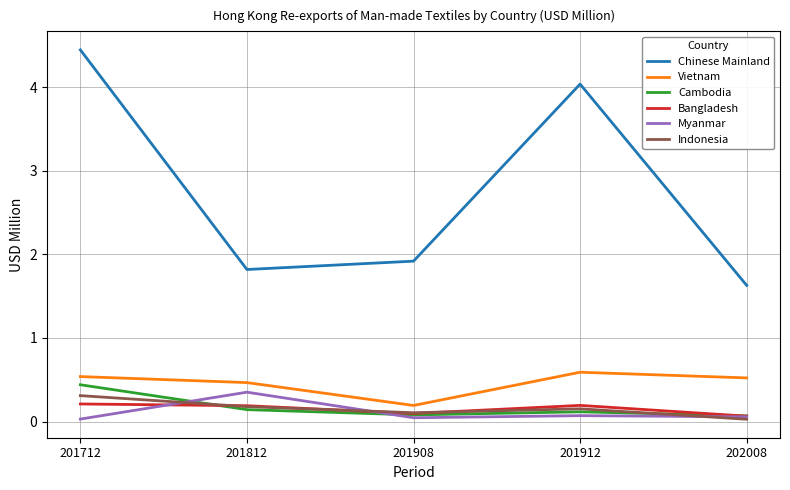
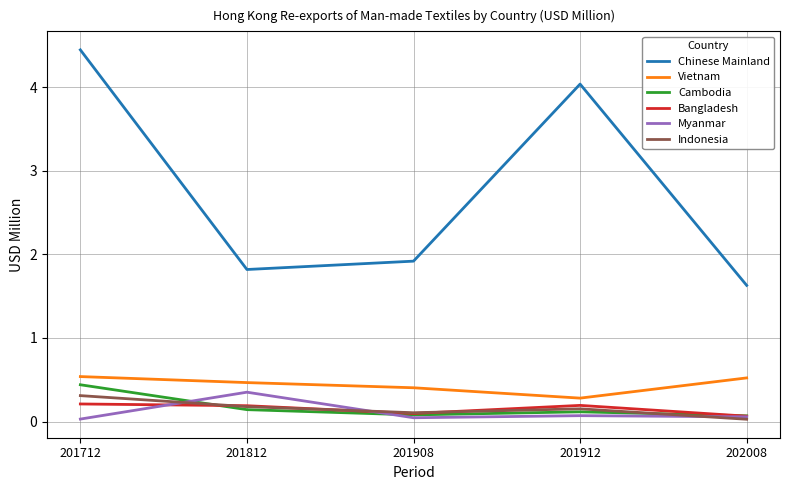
Vietnam, 201908: 0.2 -> 0.4
Vietnam, 201912: 0.6 -> 0.3
